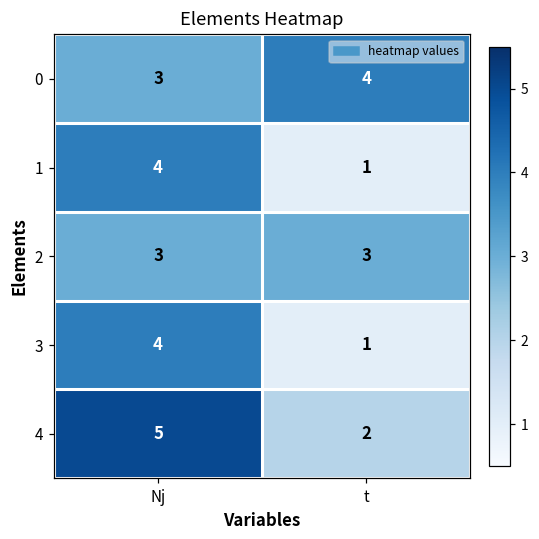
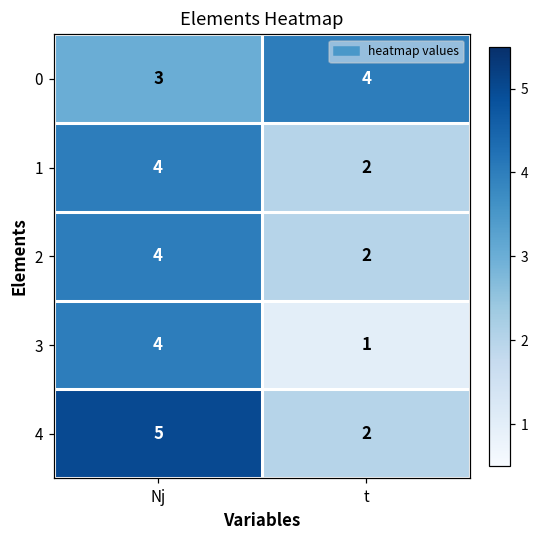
1, t: 1 -> 2
2, Nj: 3 -> 4
2, t: 3 -> 2
